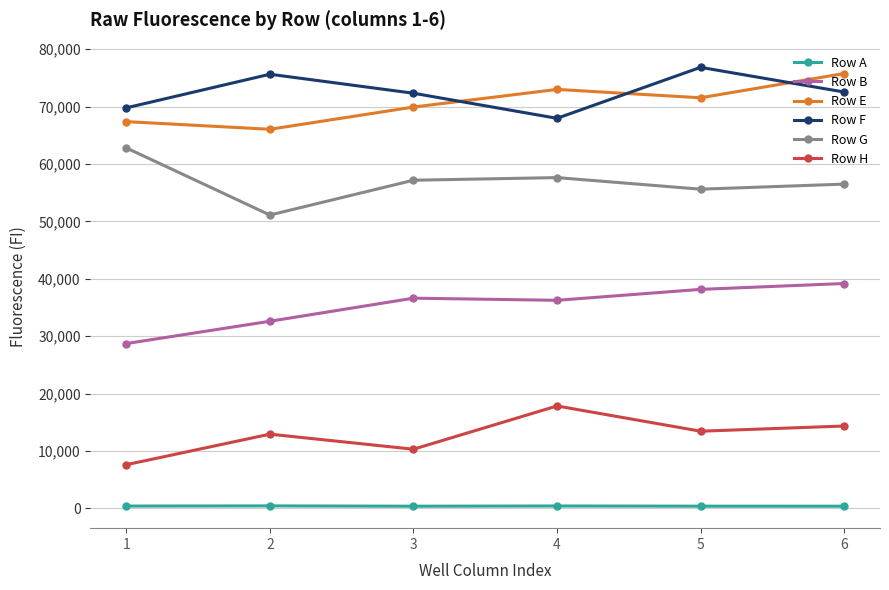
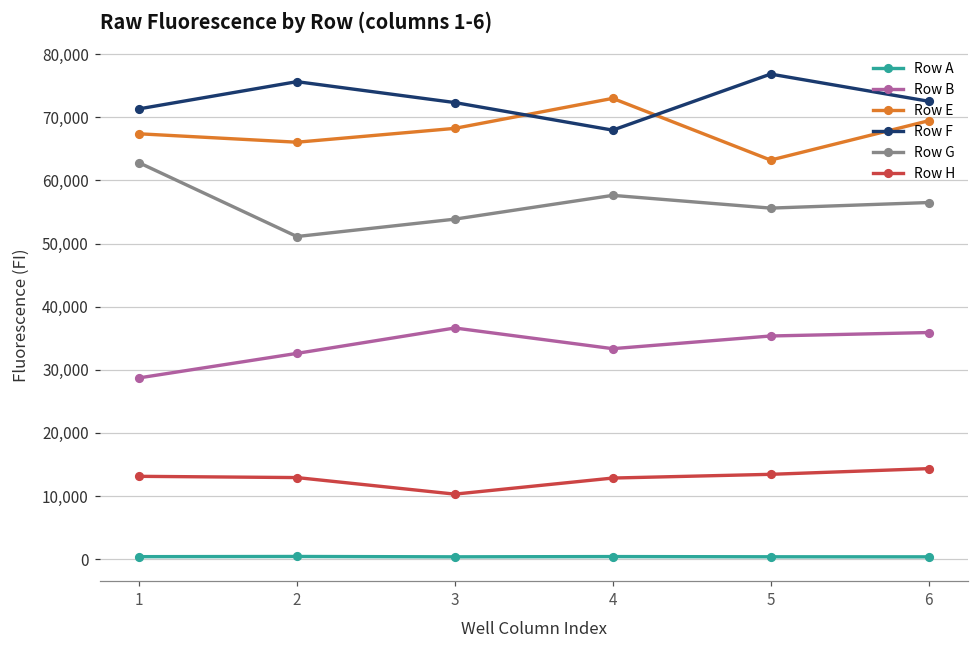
Row F, 1: 70,000 -> 71,000
Row H, 1: 8,000 -> 13,000
Row E, 3: 70,000 -> 68,000
Row G, 3: 57,000 -> 54,000
Row B, 4: 36,000 -> 33,000
Row H, 4: 18,000 -> 13,000
Row B, 5: 38,000 -> 35,000
Row E, 5: 72,000 -> 63,000
Row B, 6: 39,000 -> 36,000
Row E, 6: 76,000 -> 69,000
